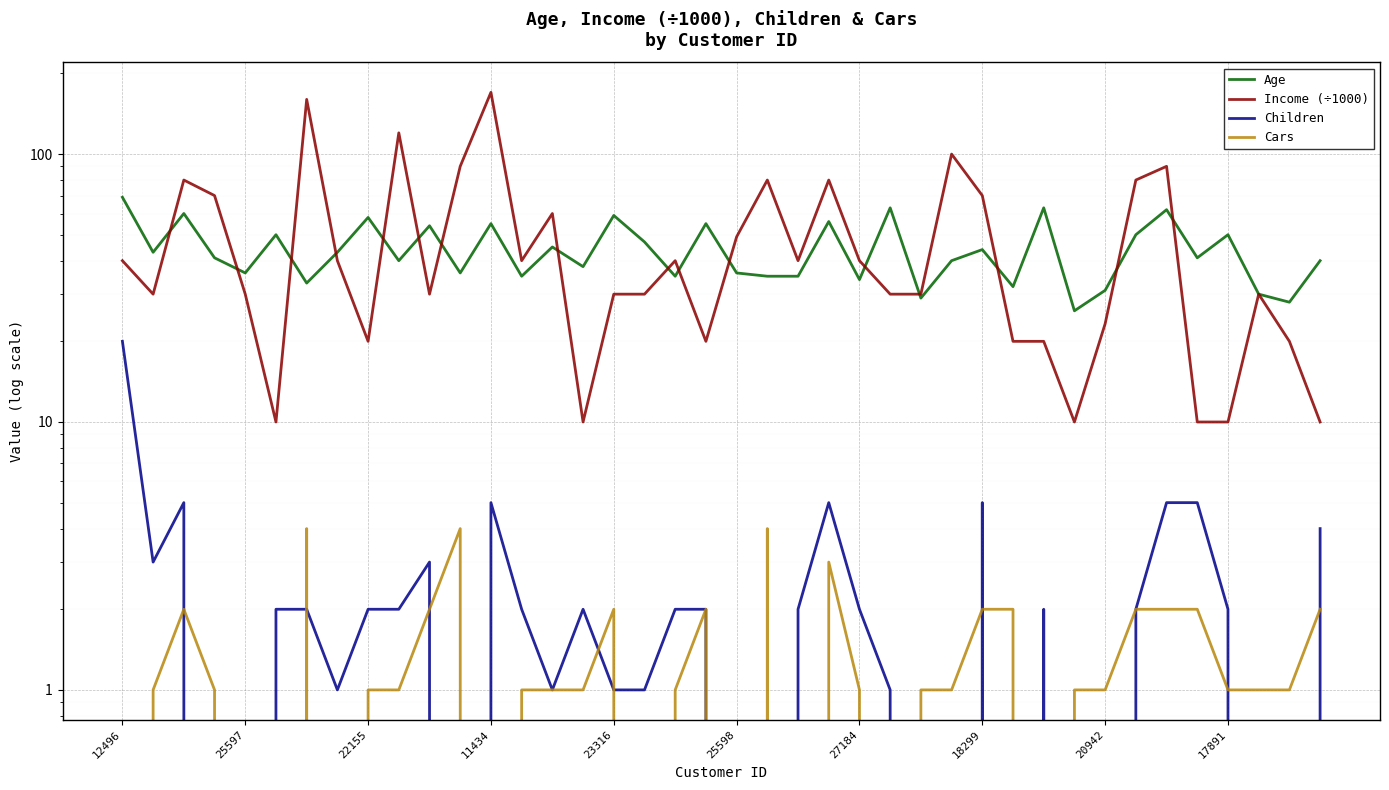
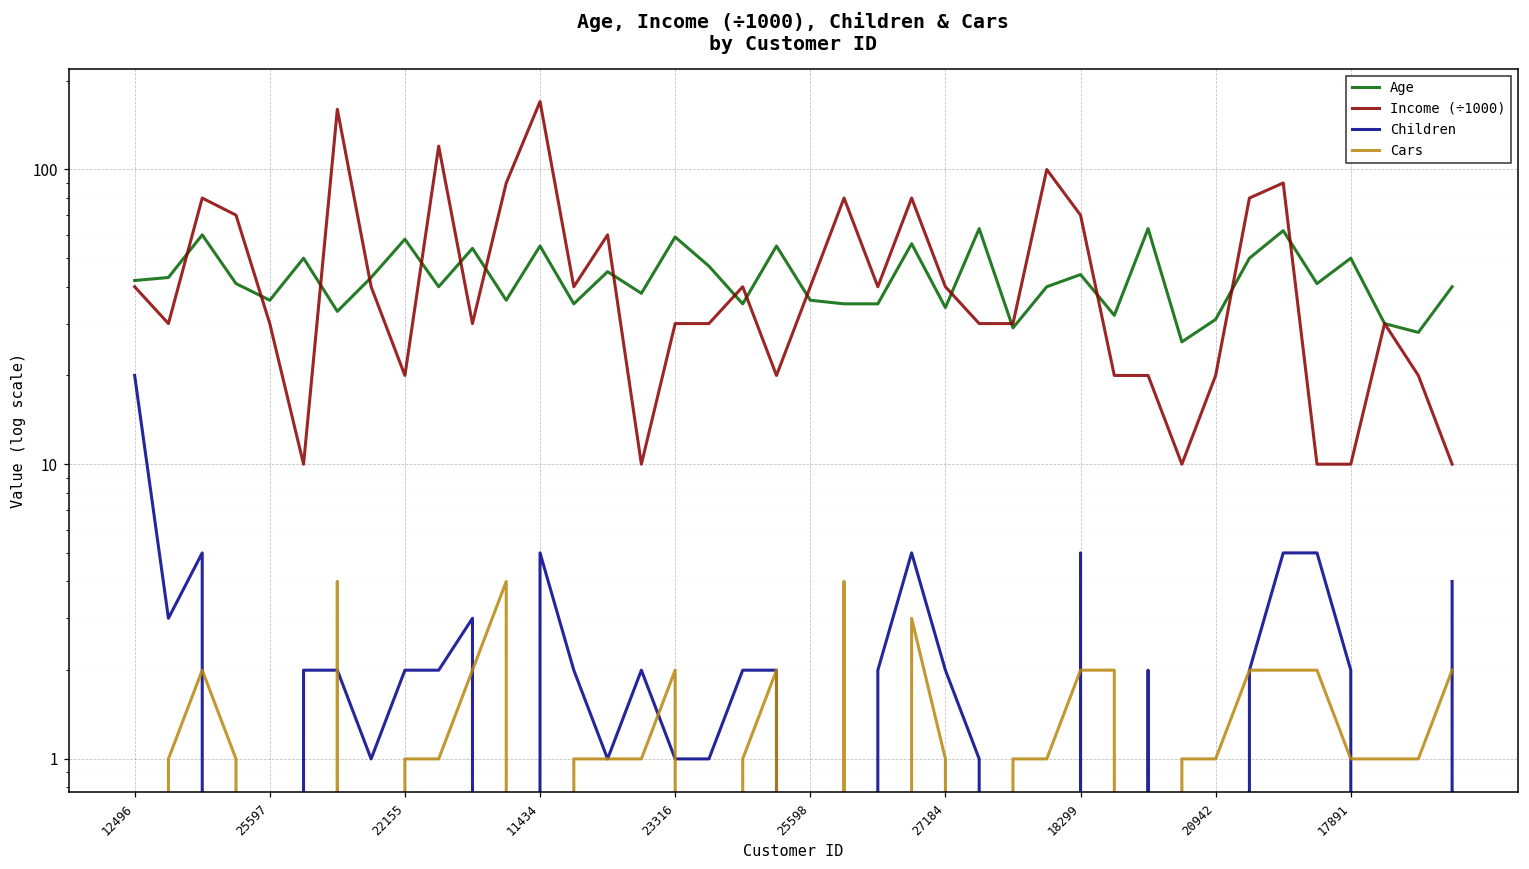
Age, 12496: 69 -> 42
Income (÷1000), 25598: 49 -> 40
Income (÷1000), 20942: 23 -> 20
